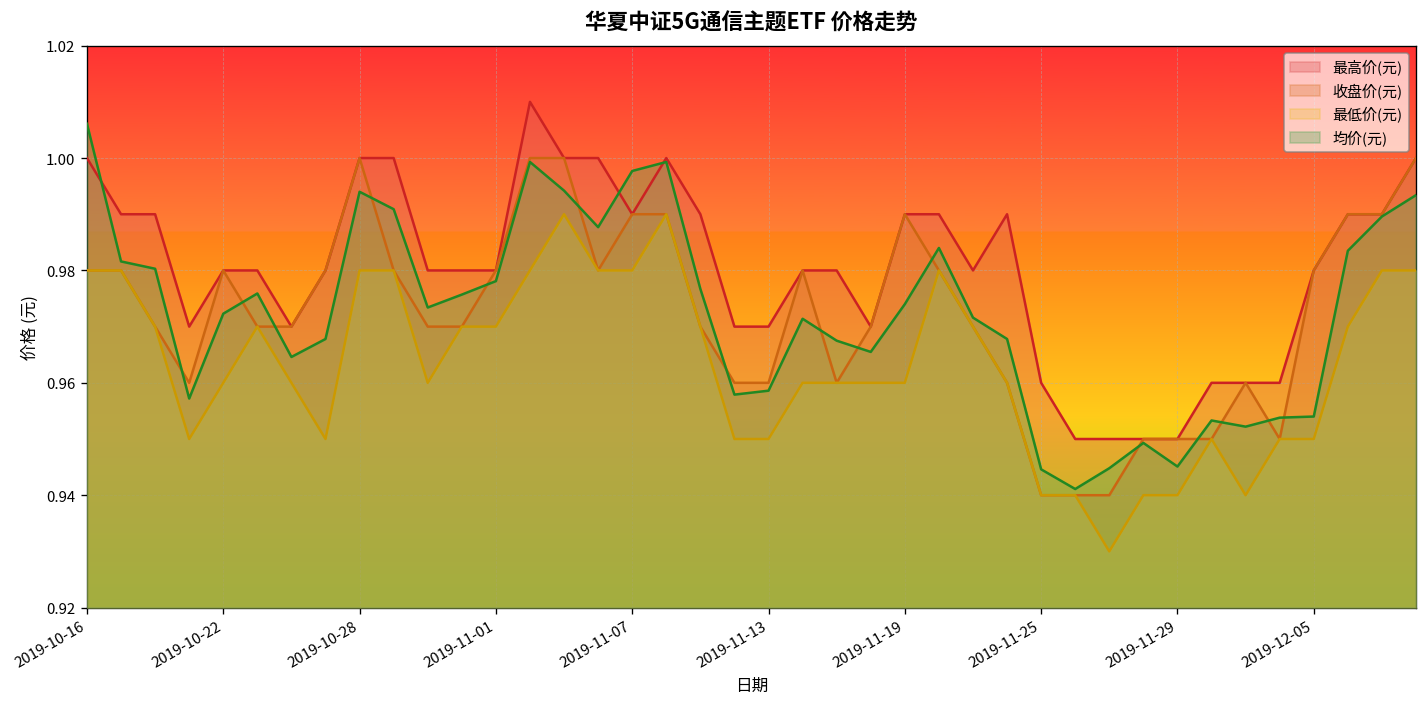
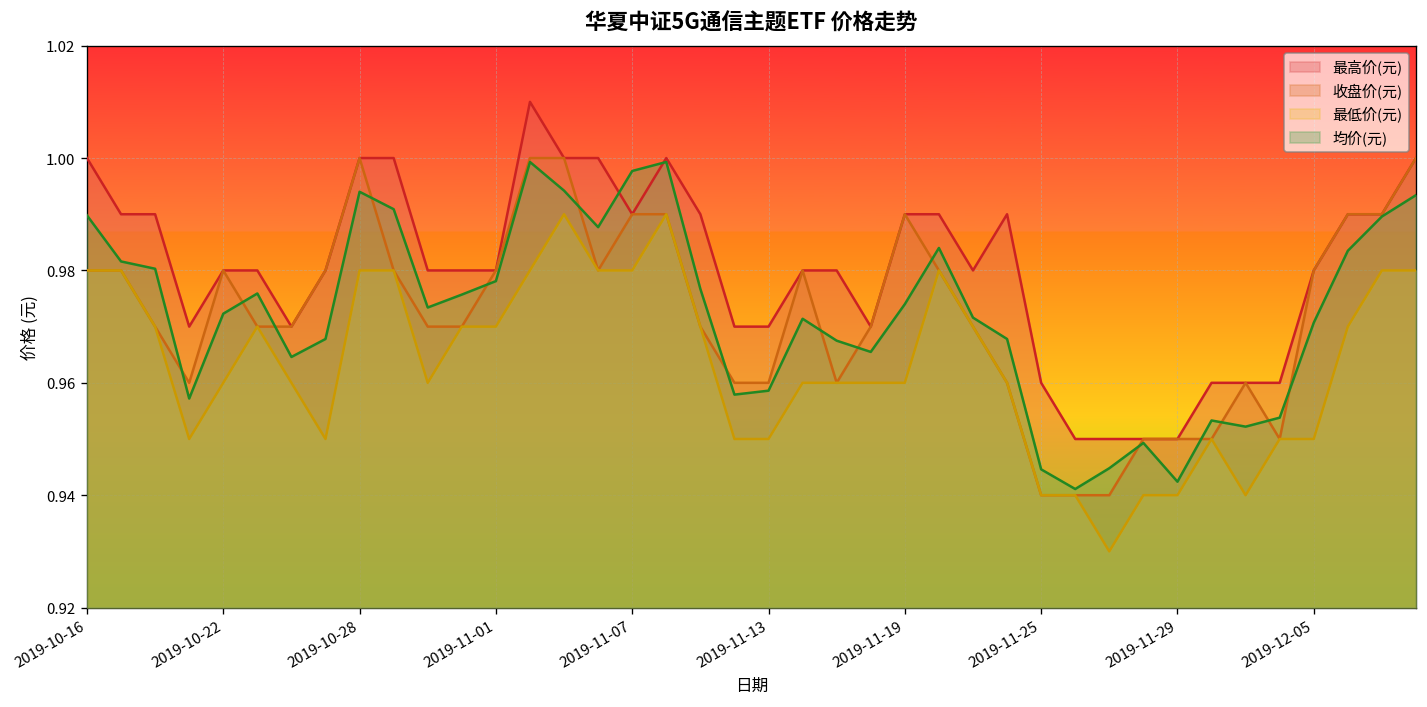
均价(元), 2019-10-16: 1.006 -> 0.990
均价(元), 2019-11-29: 0.945 -> 0.942
均价(元), 2019-12-05: 0.954 -> 0.971
